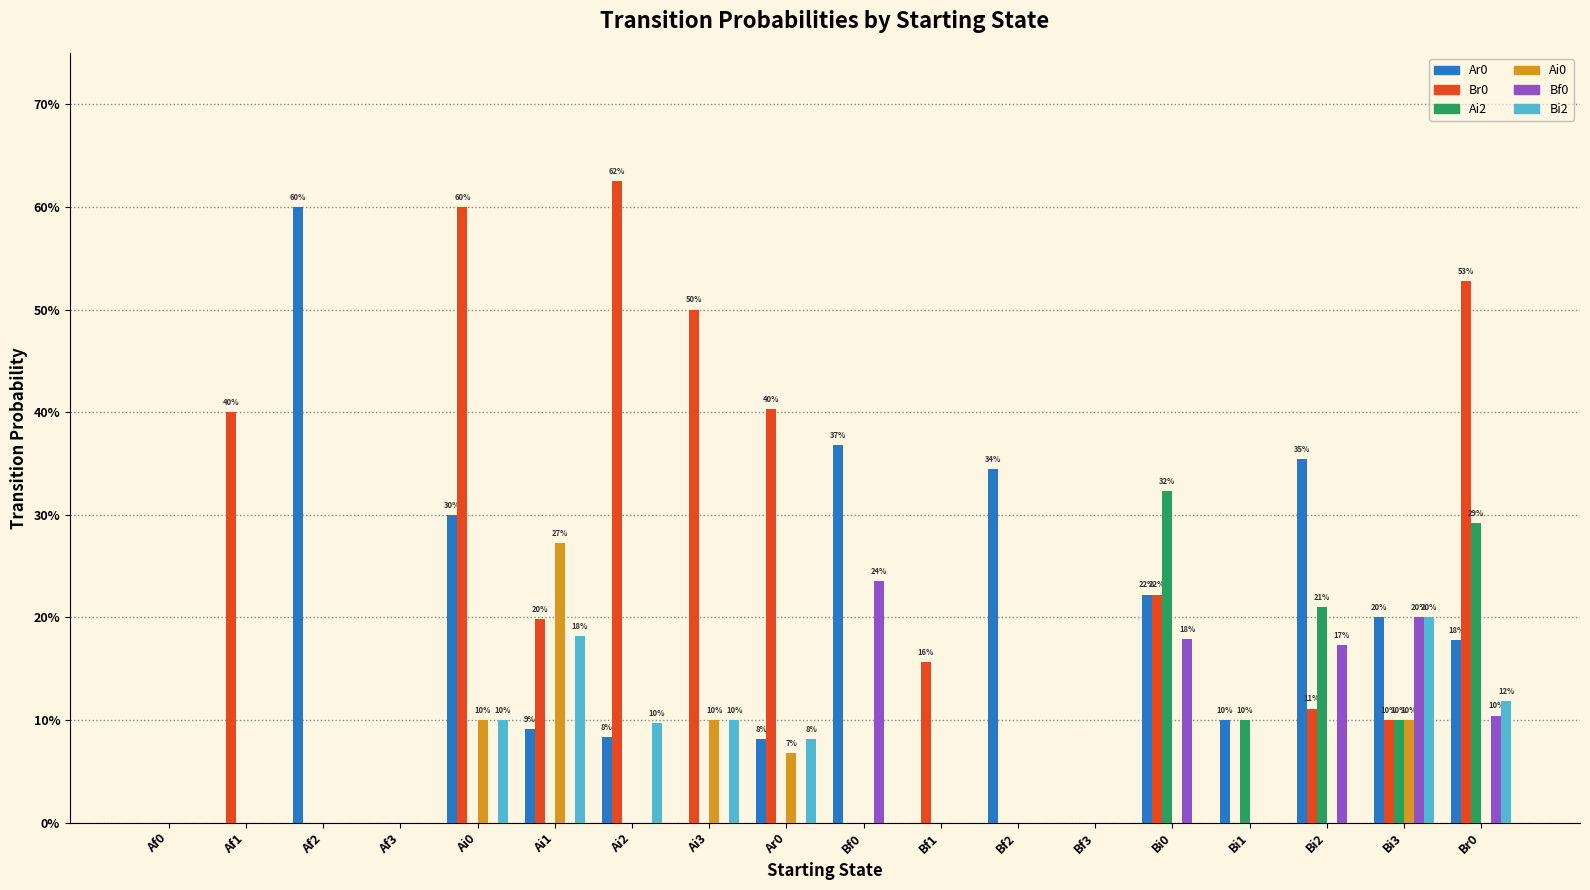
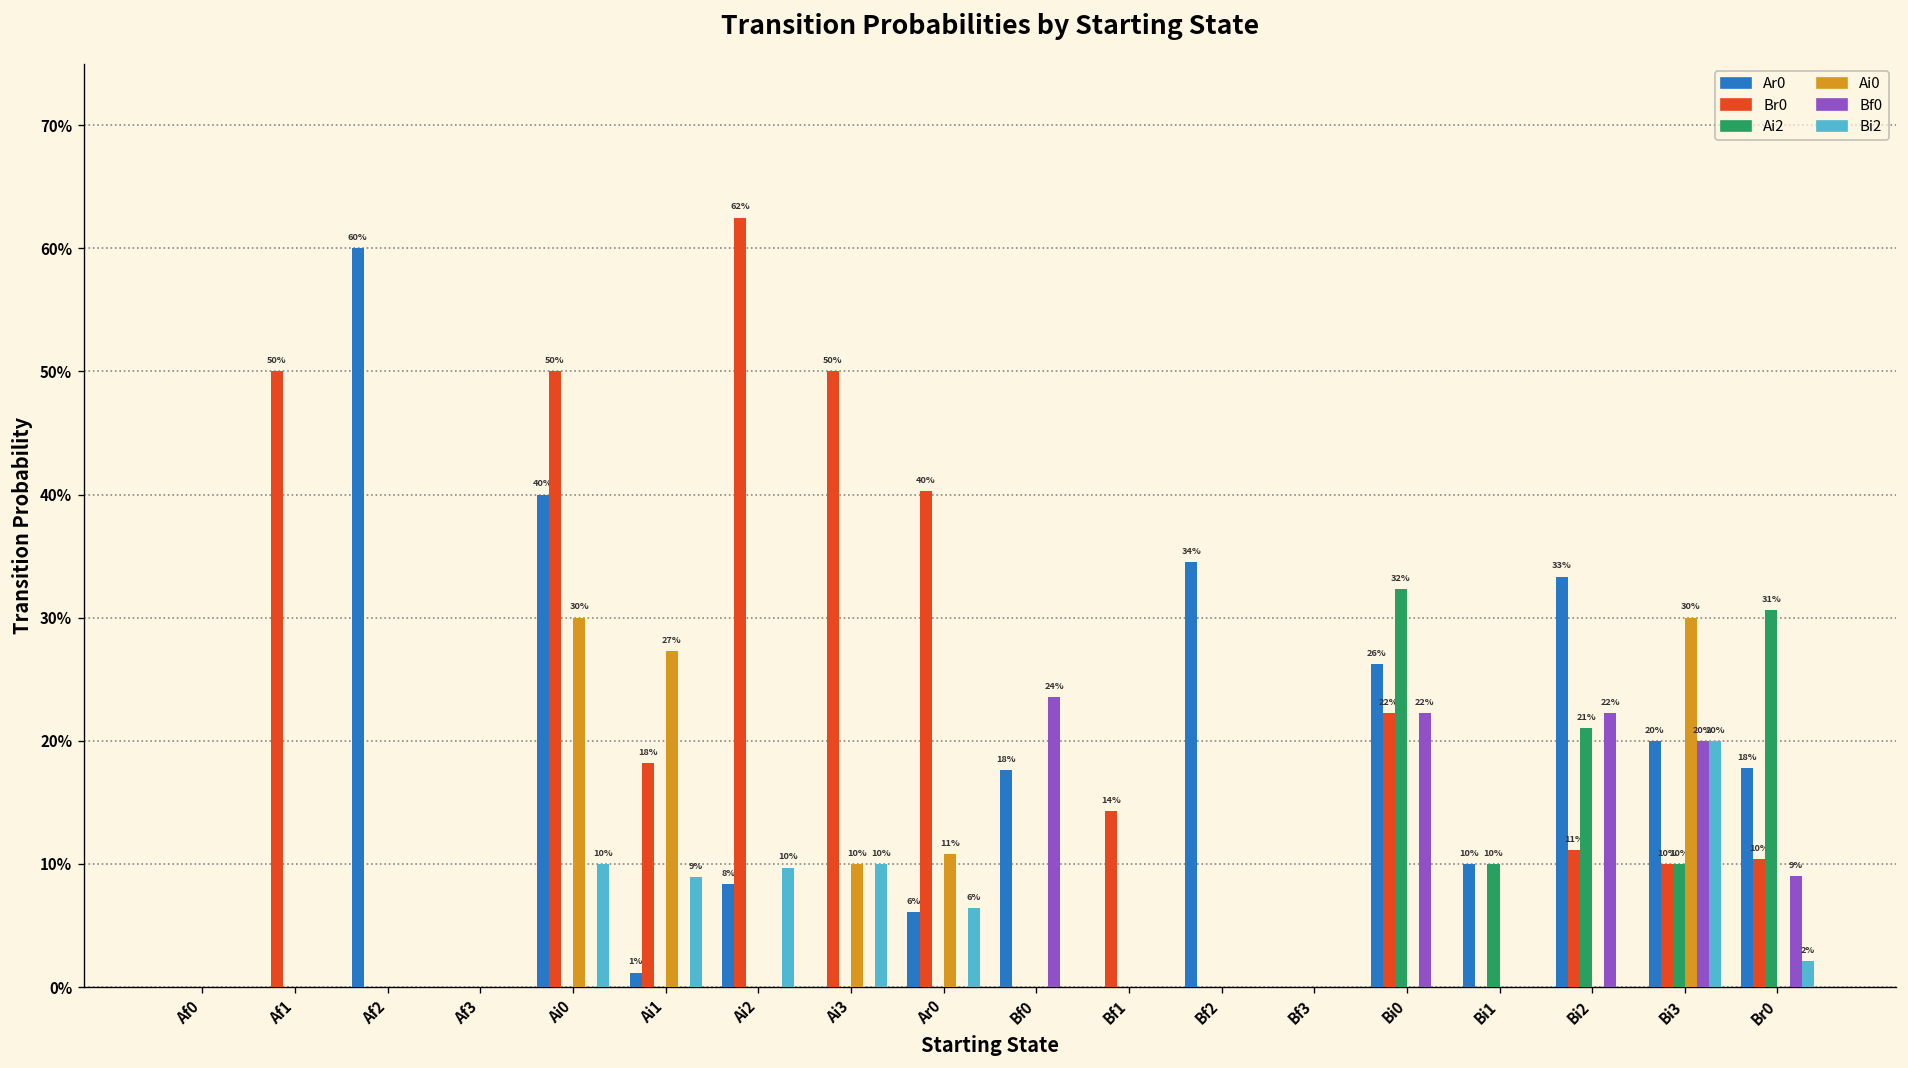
Br0, Af1: 40% -> 50%
Ar0, Ai0: 30% -> 40%
Br0, Ai0: 60% -> 50%
Ai0, Ai0: 10% -> 30%
Ar0, Ai1: 9% -> 1%
Br0, Ai1: 20% -> 18%
Bi2, Ai1: 18% -> 9%
Ar0, Ar0: 8% -> 6%
Ai0, Ar0: 7% -> 11%
Bi2, Ar0: 8% -> 6%
Ar0, Bf0: 37% -> 18%
Br0, Bf1: 16% -> 14%
Ar0, Bi0: 22% -> 26%
Bf0, Bi0: 18% -> 22%
Ar0, Bi2: 35% -> 33%
Bf0, Bi2: 17% -> 22%
Ai0, Bi3: 10% -> 30%
Br0, Br0: 53% -> 10%
Ai2, Br0: 29% -> 31%
Bf0, Br0: 10% -> 9%
Bi2, Br0: 12% -> 2%
